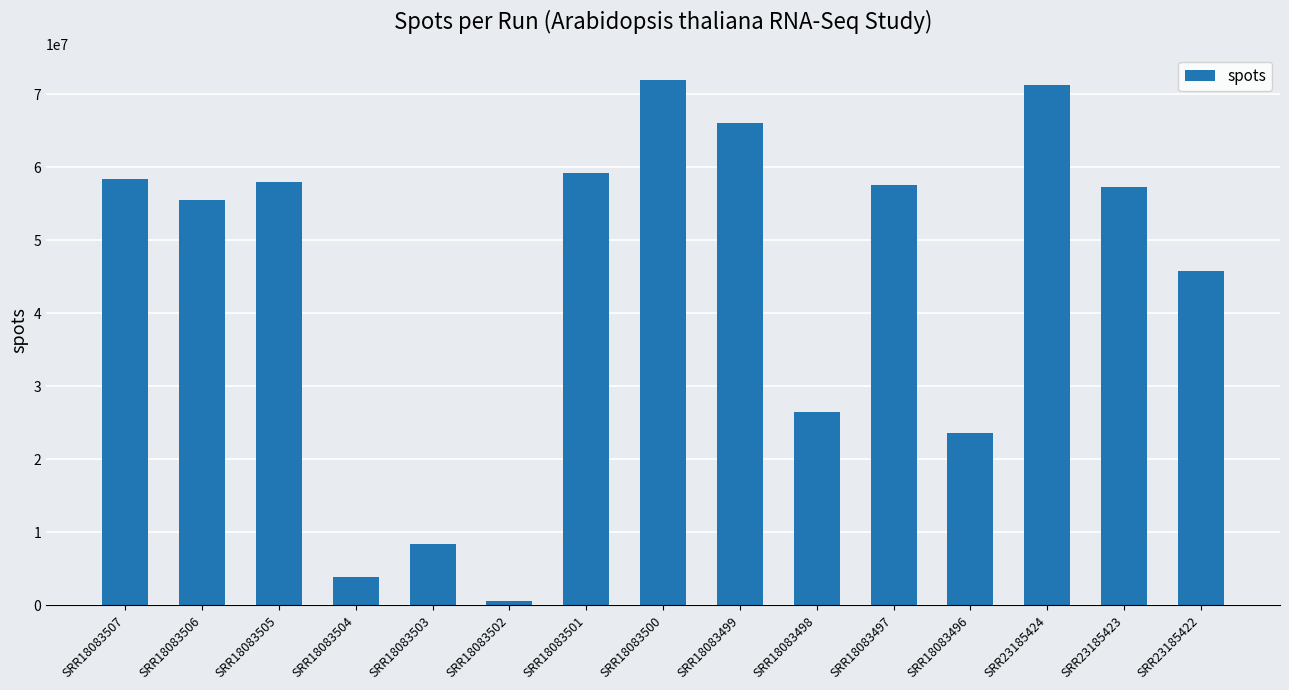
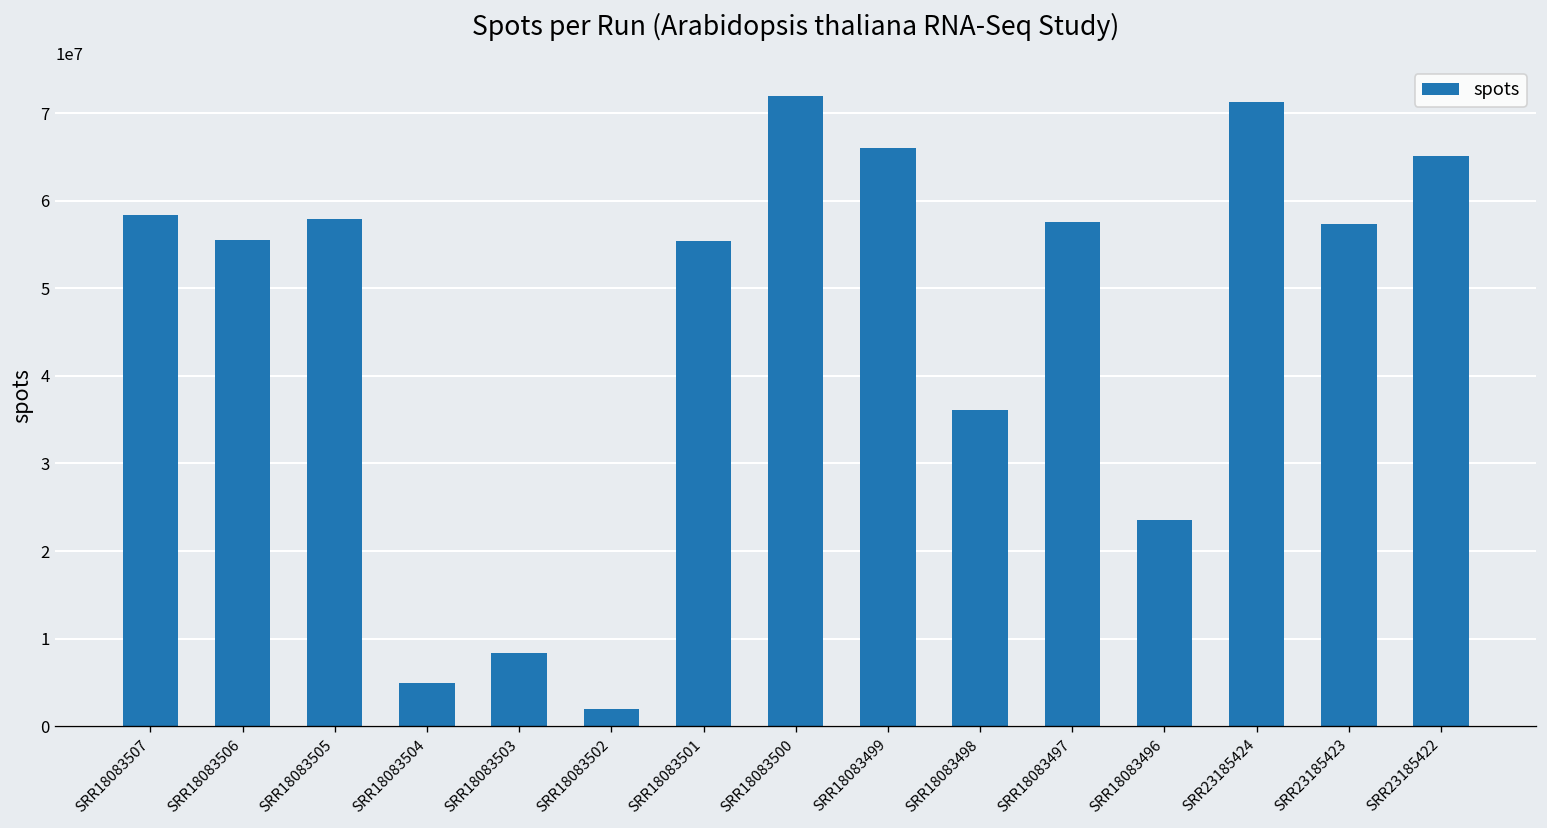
SRR18083504: 4000000 -> 5000000
SRR18083502: 1000000 -> 2000000
SRR18083501: 59000000 -> 55000000
SRR18083498: 27000000 -> 36000000
SRR23185422: 46000000 -> 65000000
